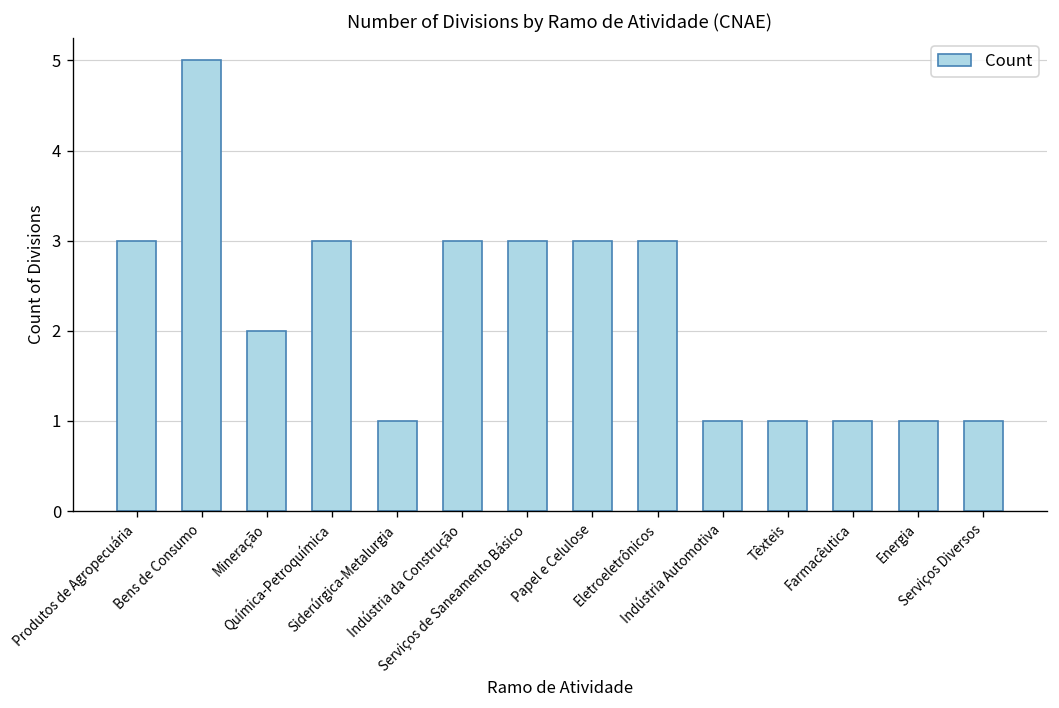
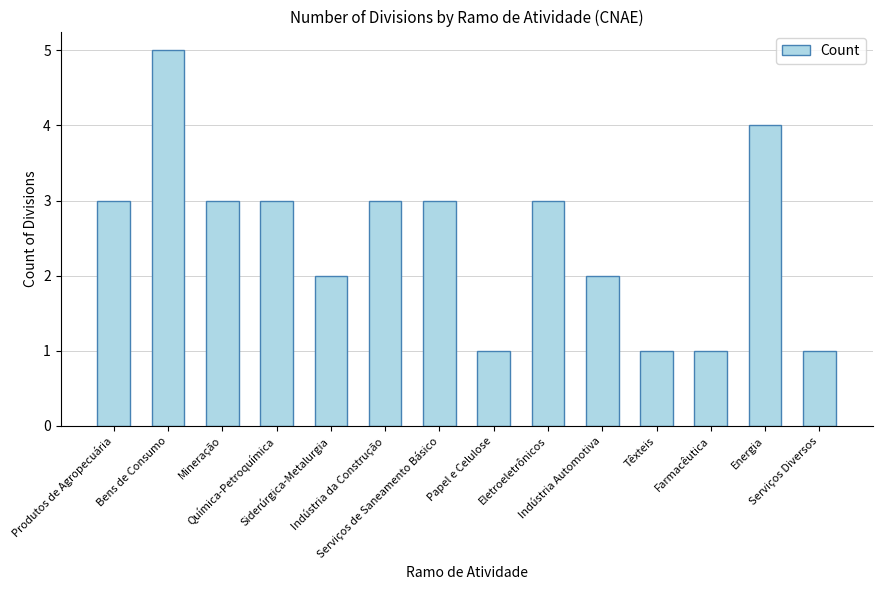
Mineração: 2 -> 3
Siderúrgica-Metalurgia: 1 -> 2
Papel e Celulose: 3 -> 1
Indústria Automotiva: 1 -> 2
Energia: 1 -> 4
